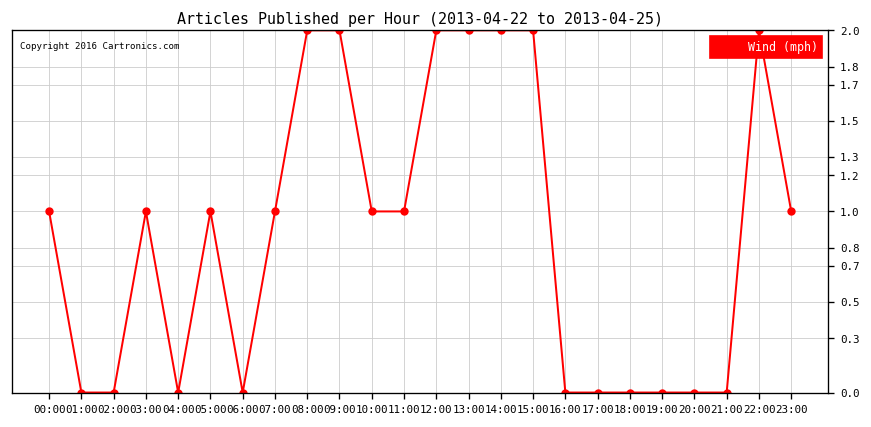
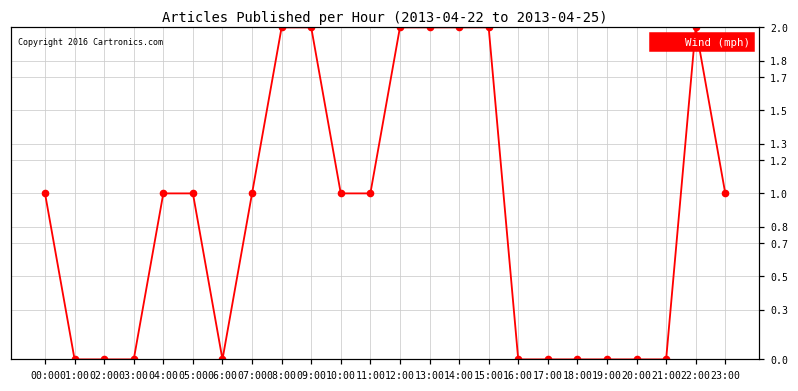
03:00: 1 -> 0
04:00: 0 -> 1
